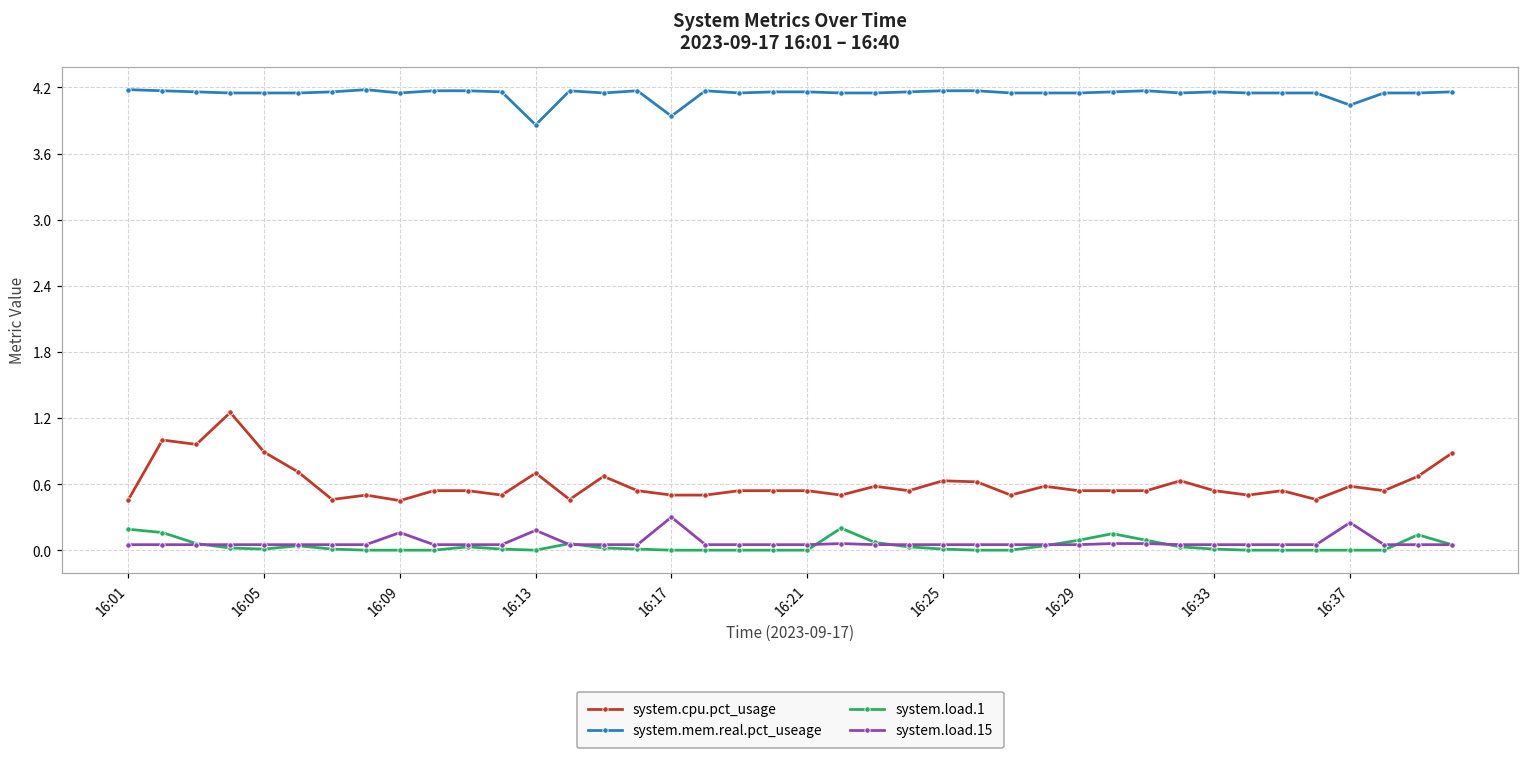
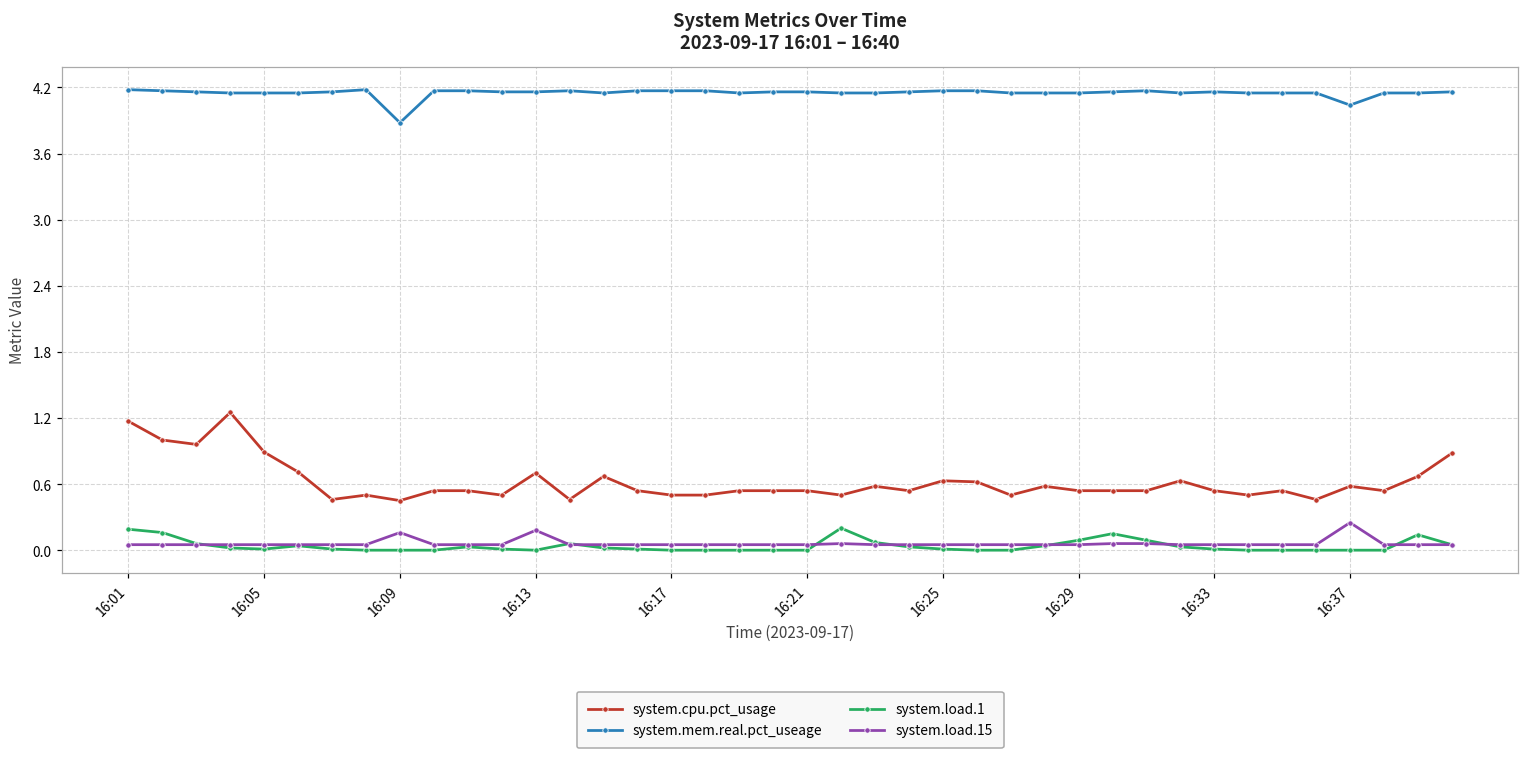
system.cpu.pct_usage, 16:01: 0.46 -> 1.17
system.mem.real.pct_useage, 16:09: 4.15 -> 3.88
system.mem.real.pct_useage, 16:13: 3.86 -> 4.16
system.mem.real.pct_useage, 16:17: 3.94 -> 4.17
system.load.15, 16:17: 0.30 -> 0.05
